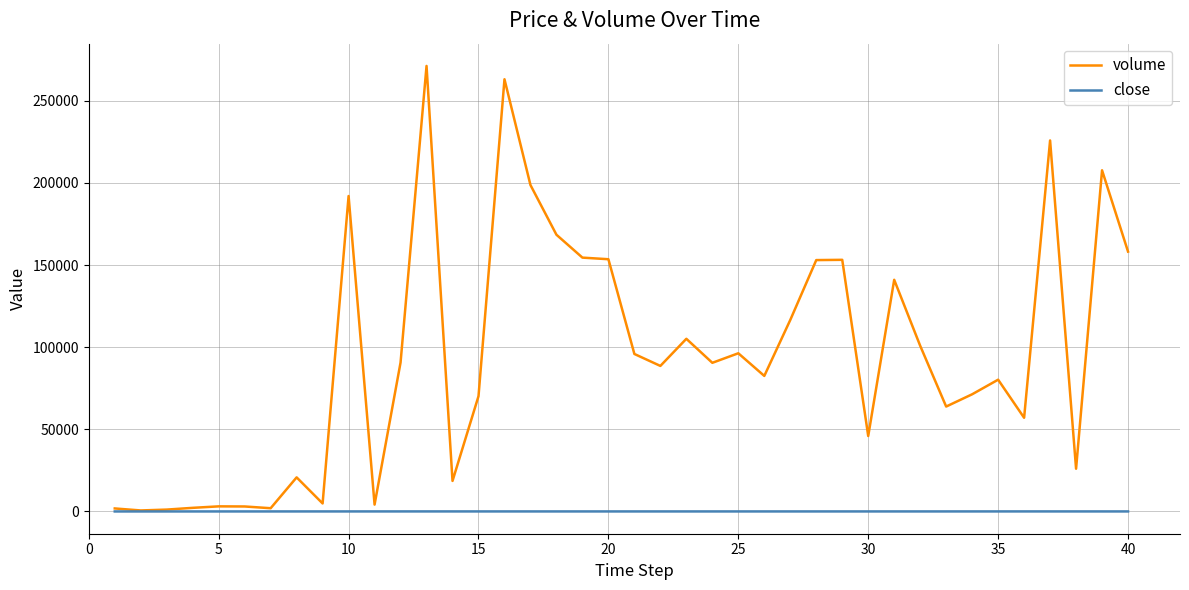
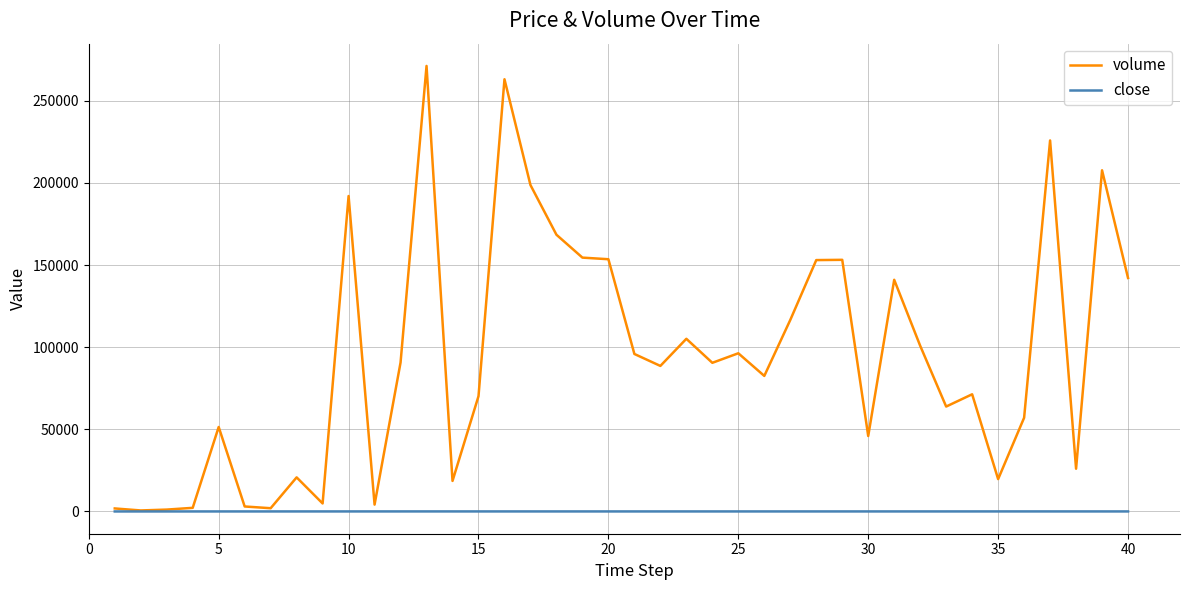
volume, 5: 3000 -> 51000
volume, 35: 80000 -> 20000
volume, 40: 158000 -> 142000
